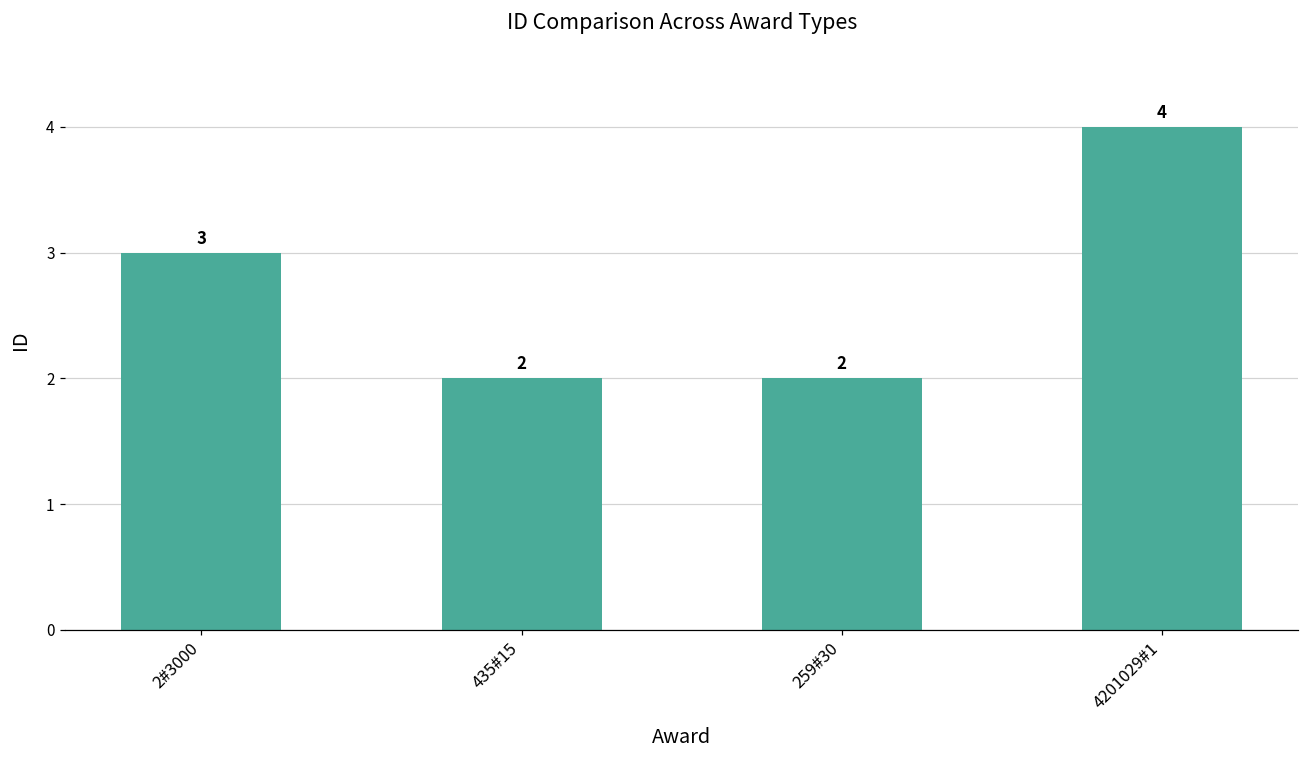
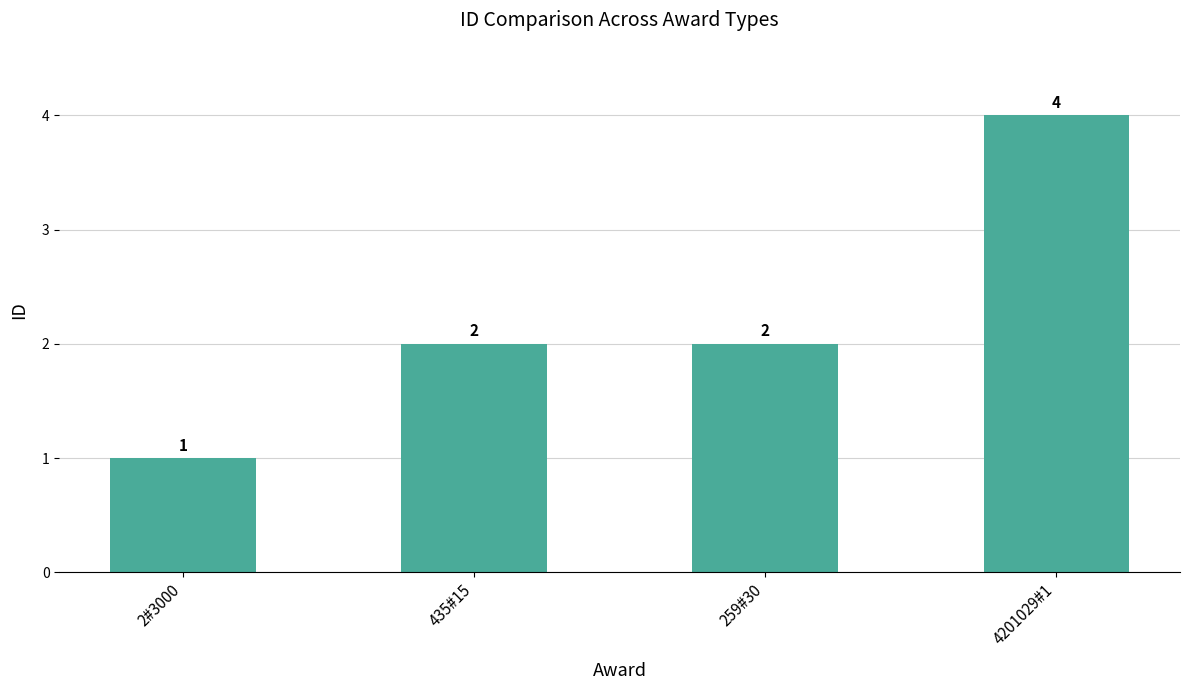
2#3000: 3 -> 1
